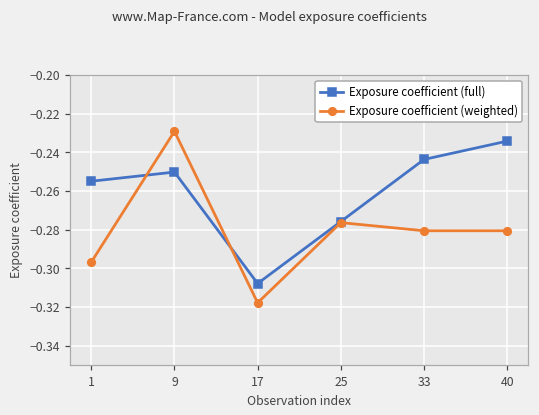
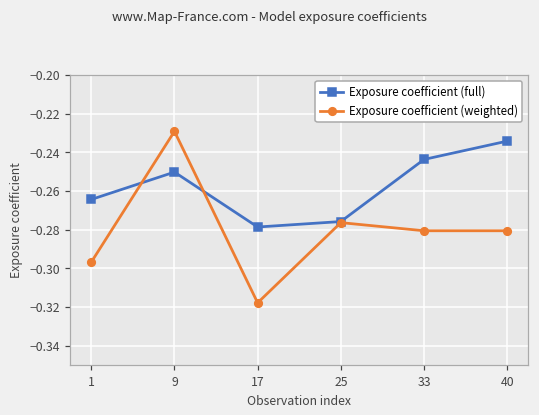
Exposure coefficient (full), 1: -0.255 -> -0.264
Exposure coefficient (full), 17: -0.308 -> -0.279
